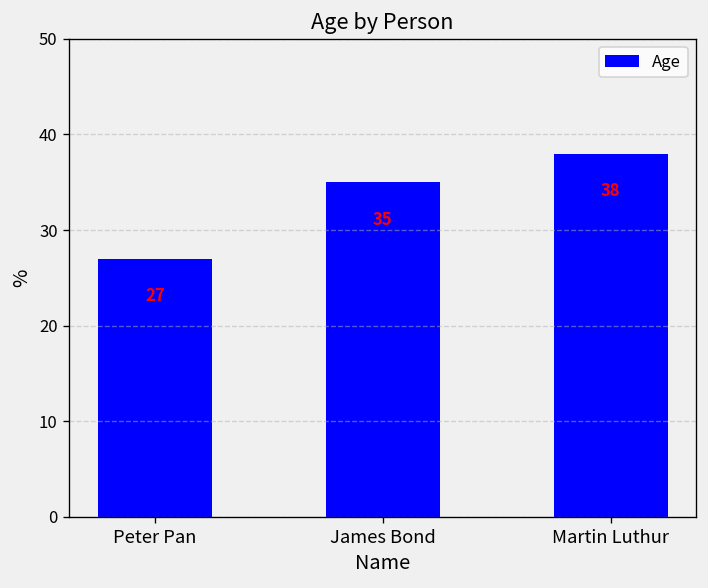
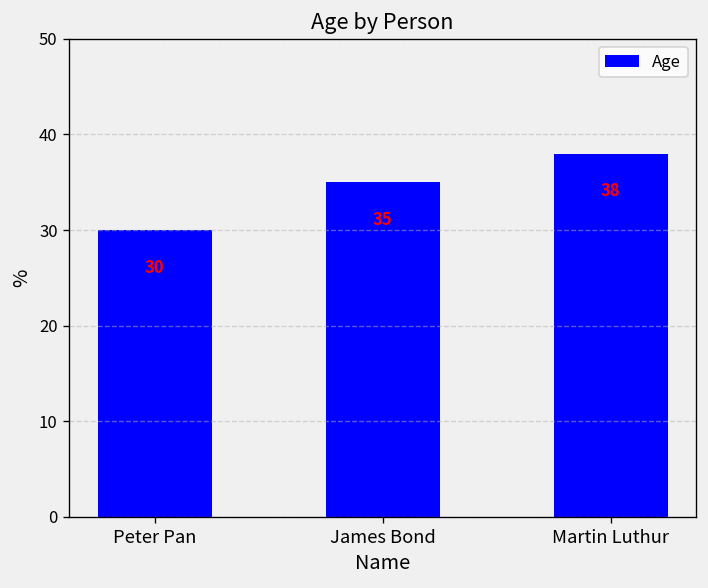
Peter Pan: 27 -> 30
